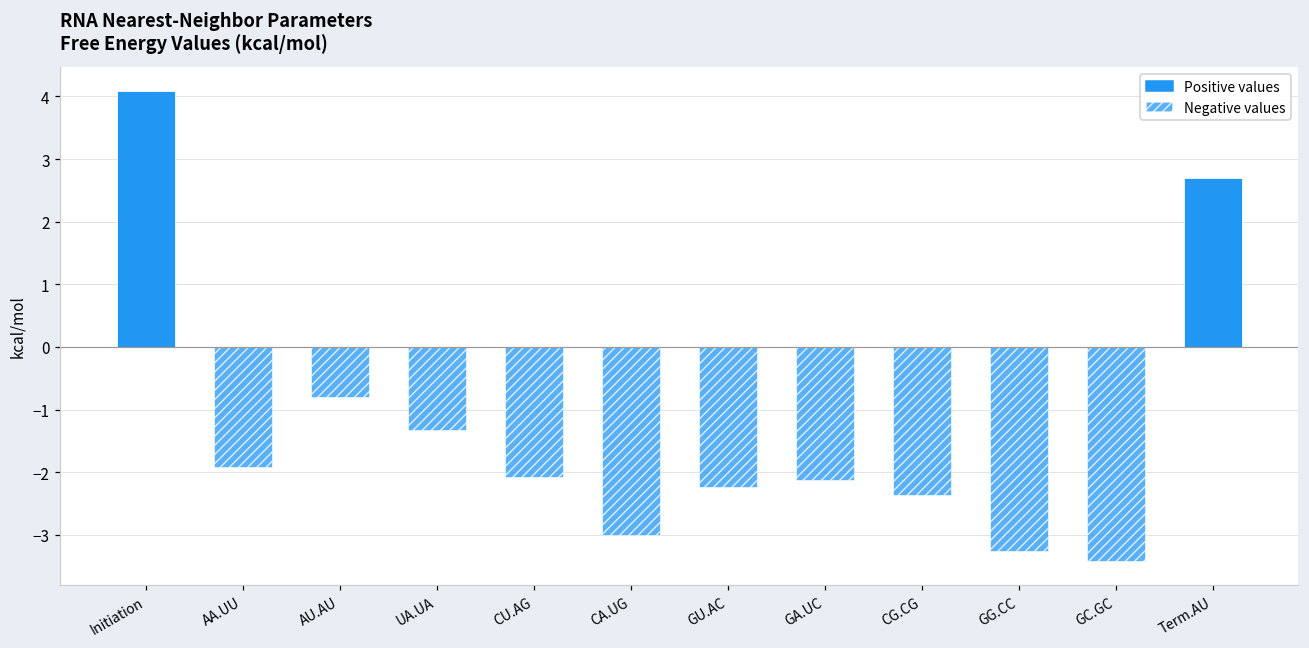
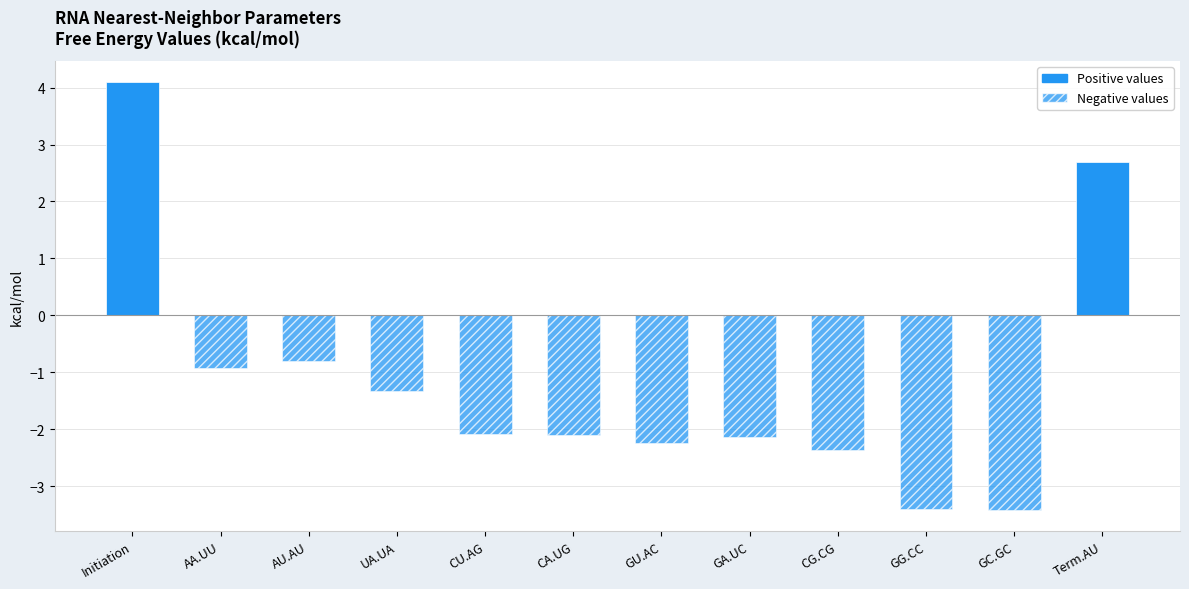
AA.UU: -1.9 -> -0.9
CA.UG: -3.0 -> -2.1
GG.CC: -3.3 -> -3.4
